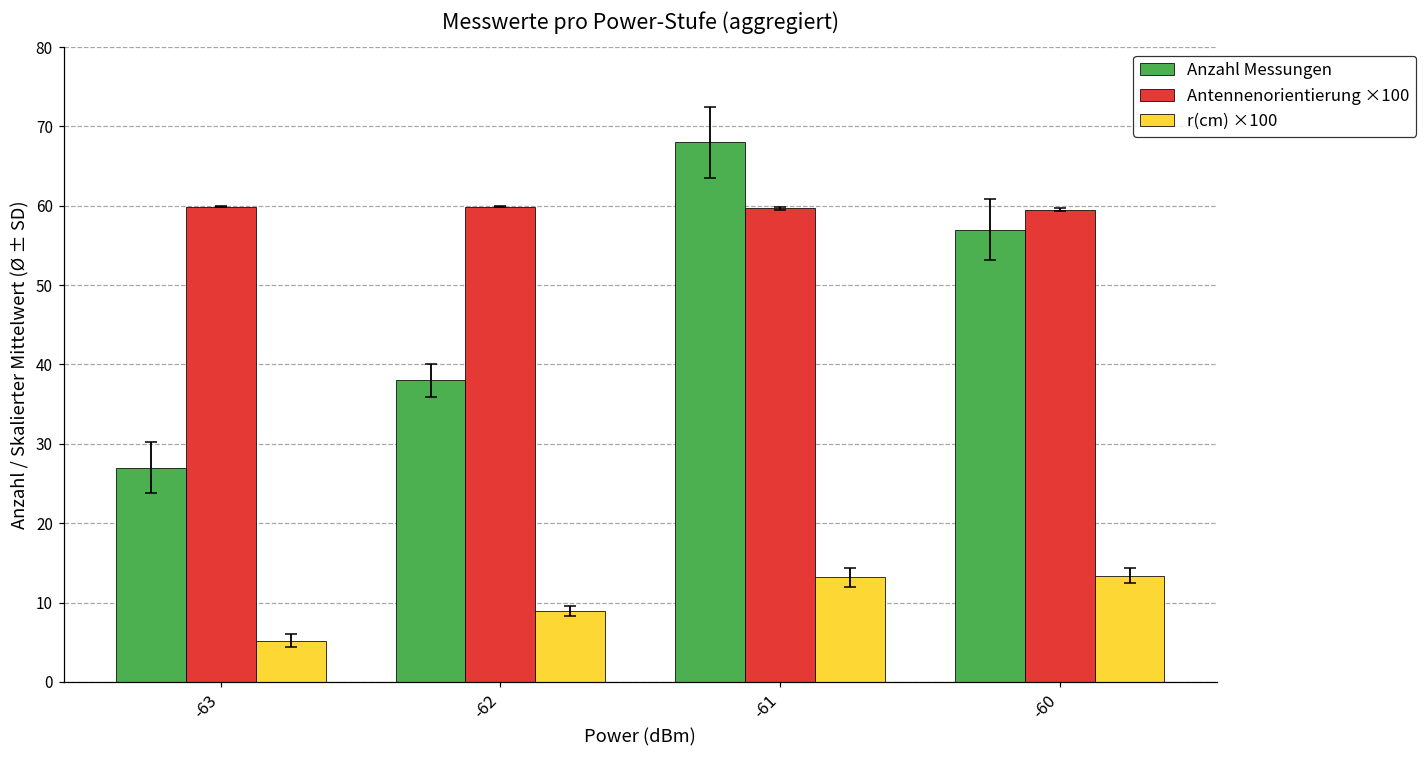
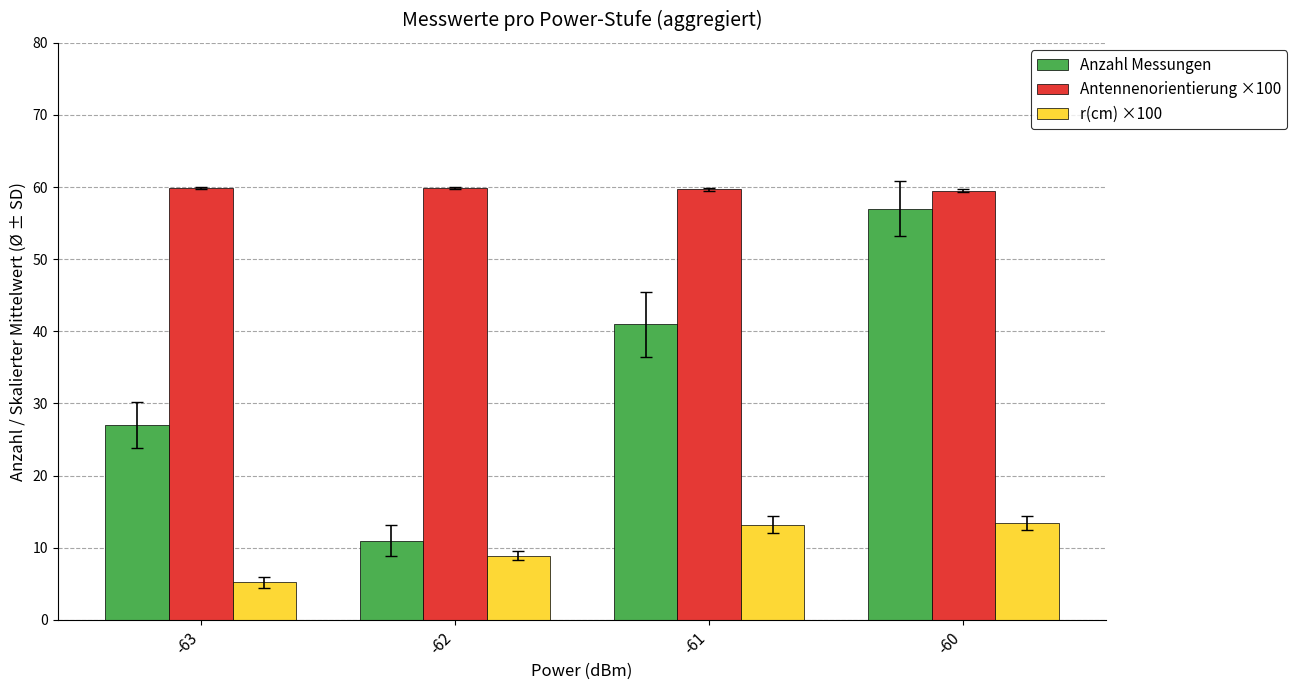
Anzahl Messungen, -62: 38 -> 11
Anzahl Messungen, -61: 68 -> 41
